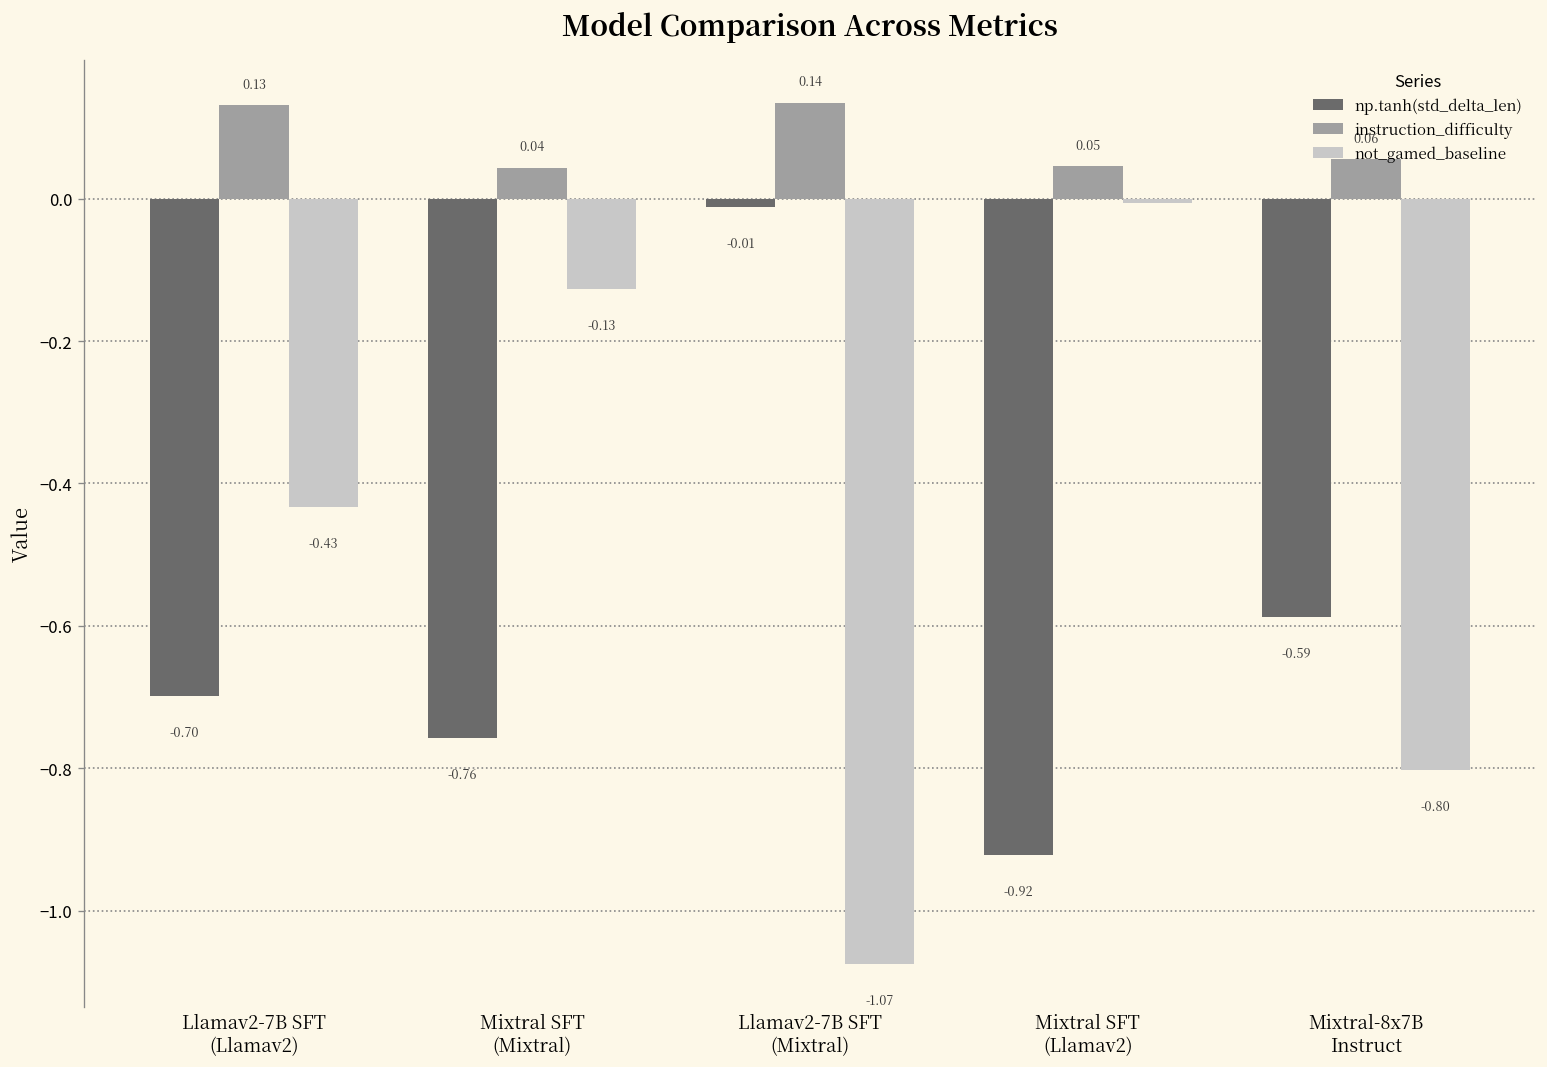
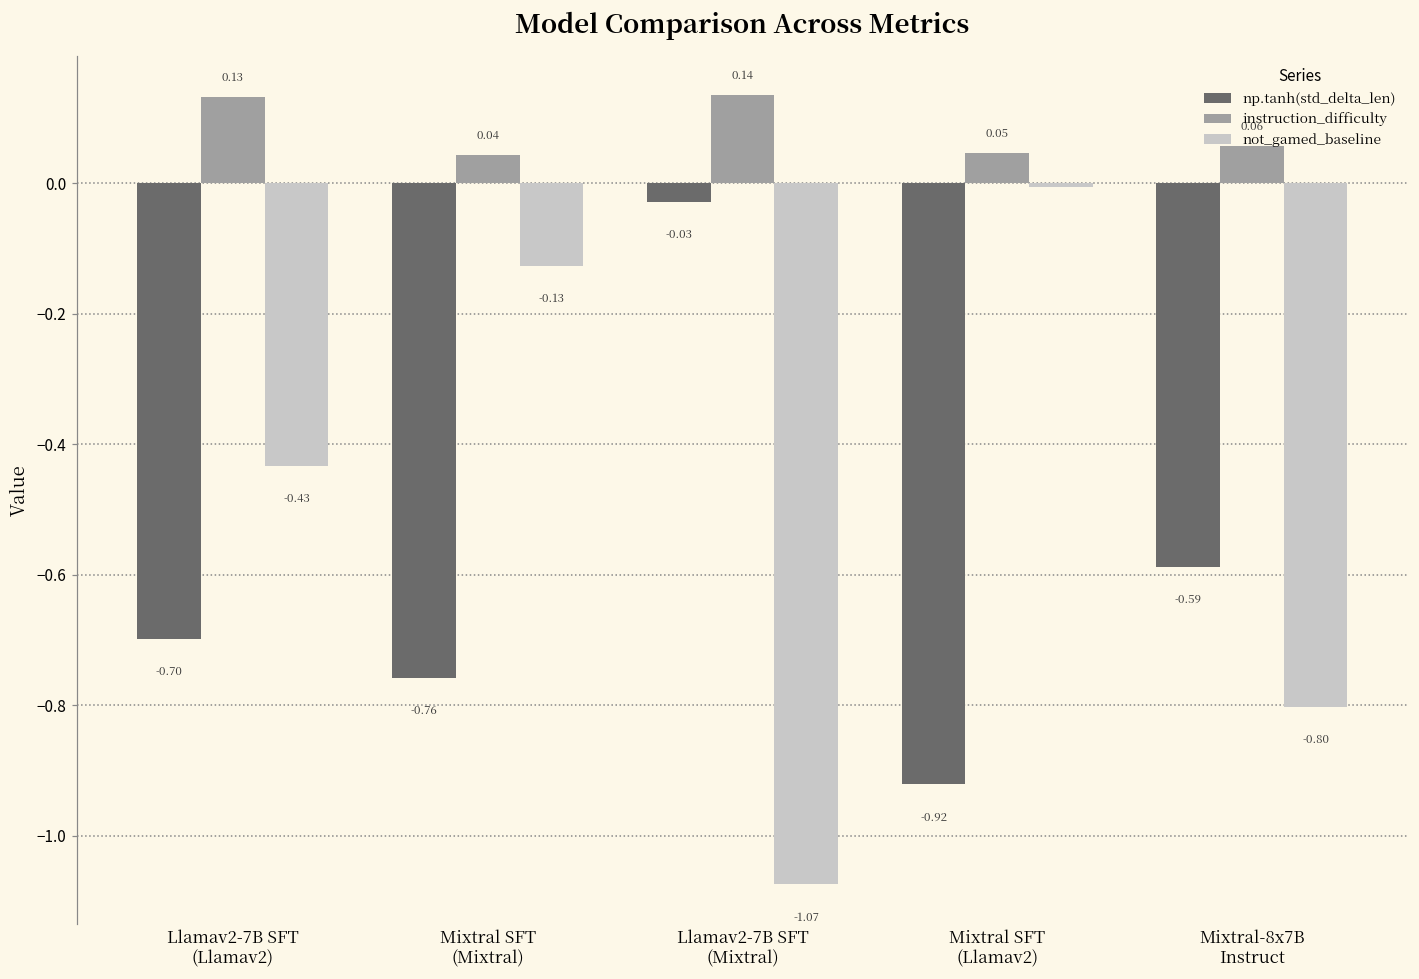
np.tanh(std_delta_len), Llamav2-7B SFT (Mixtral): -0.01 -> -0.03
